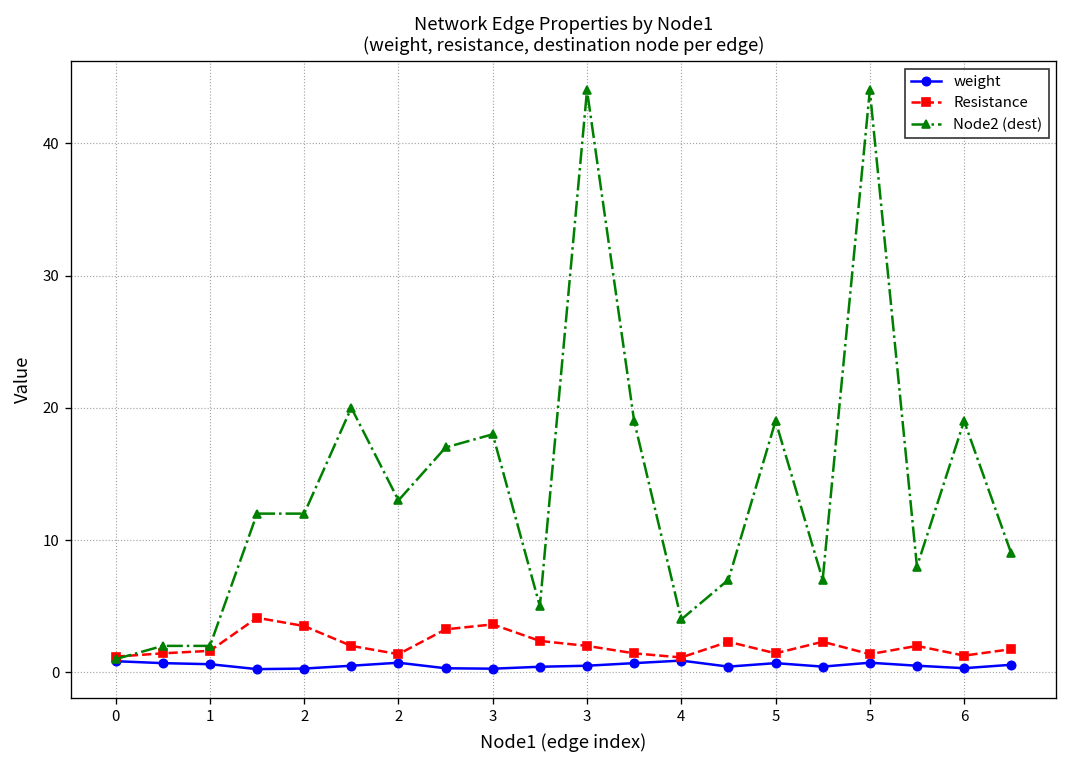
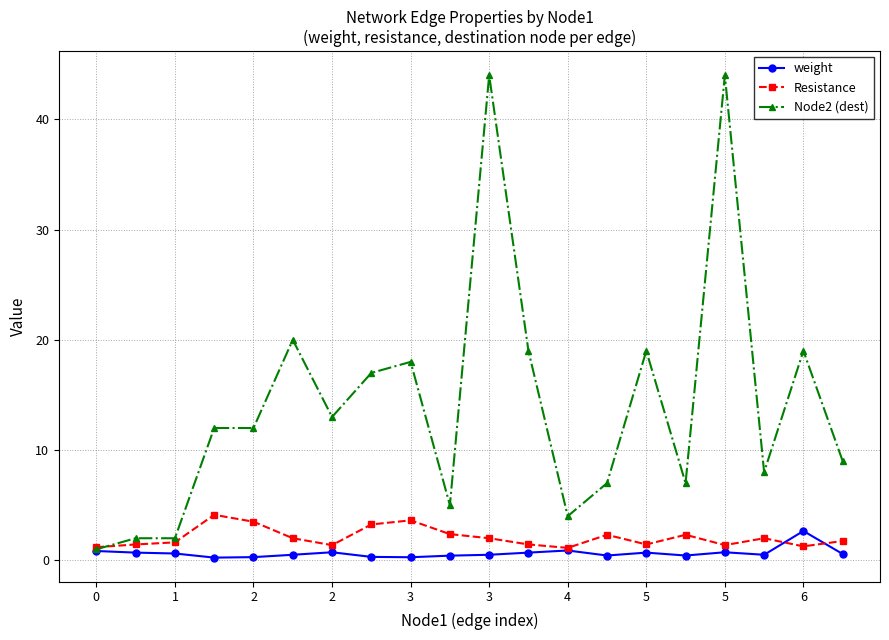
weight, 6: 0.3 -> 2.7
